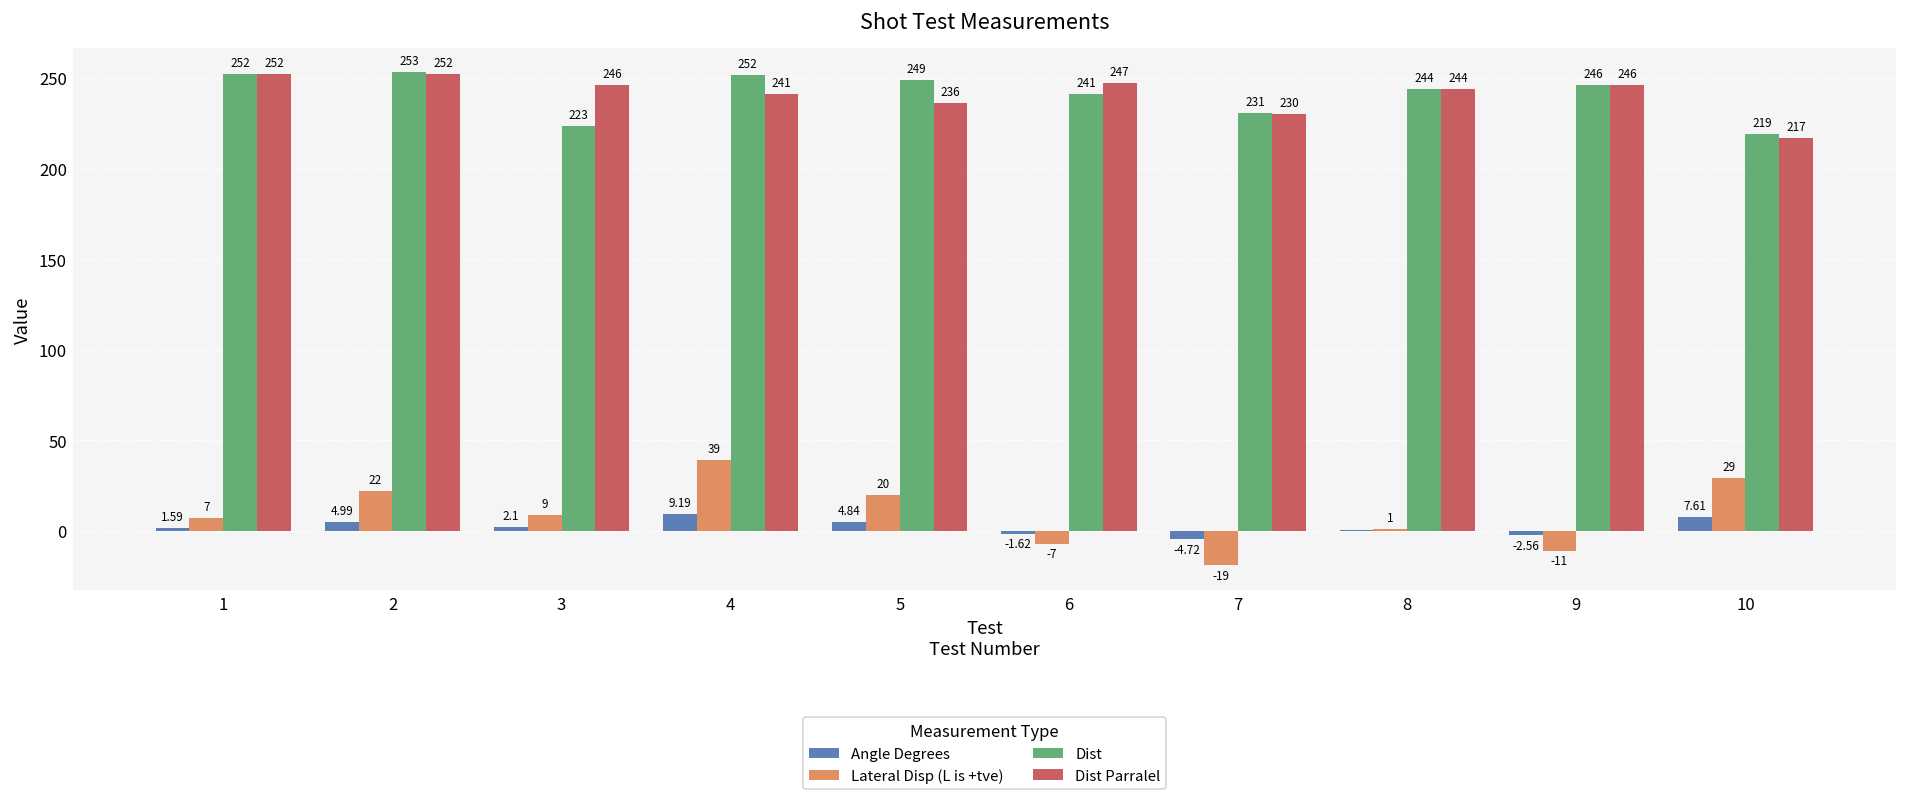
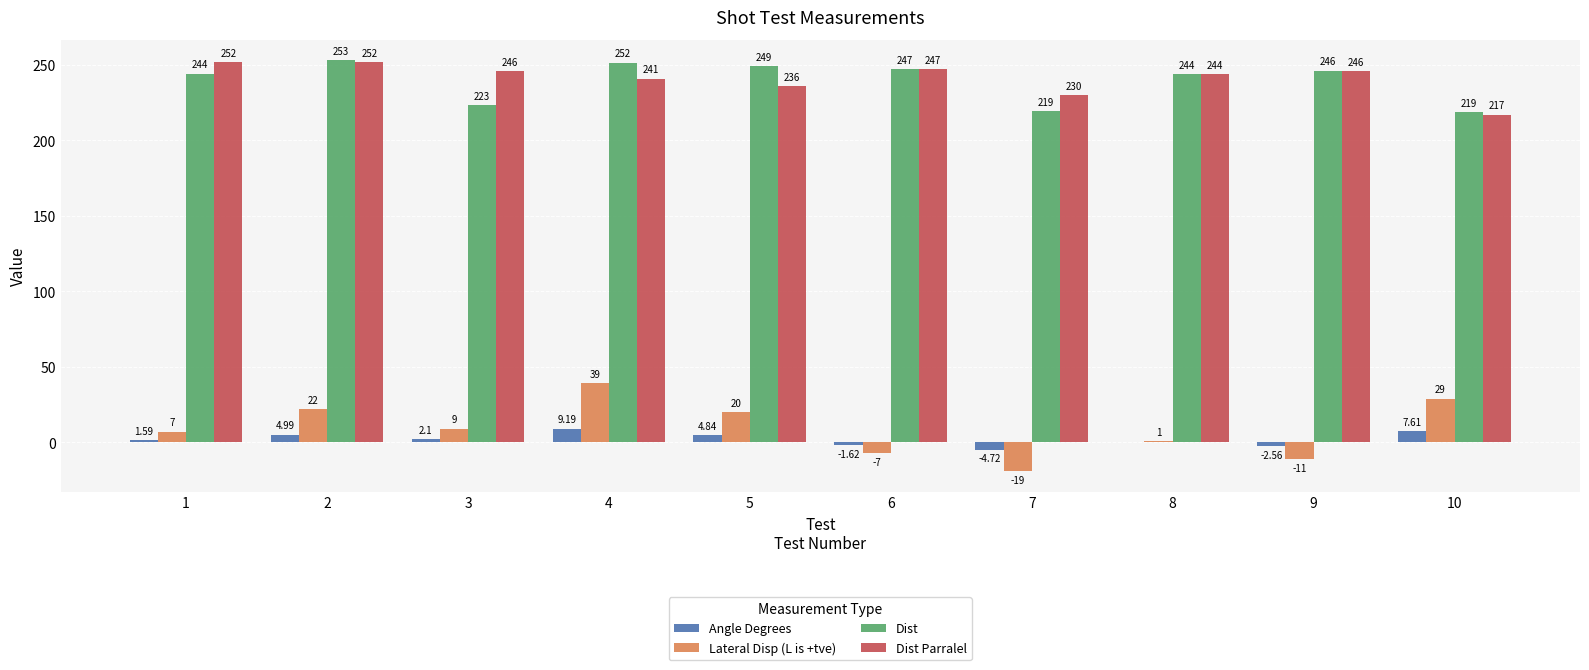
Dist, 1: 252 -> 244
Dist, 6: 241 -> 247
Dist, 7: 231 -> 219
